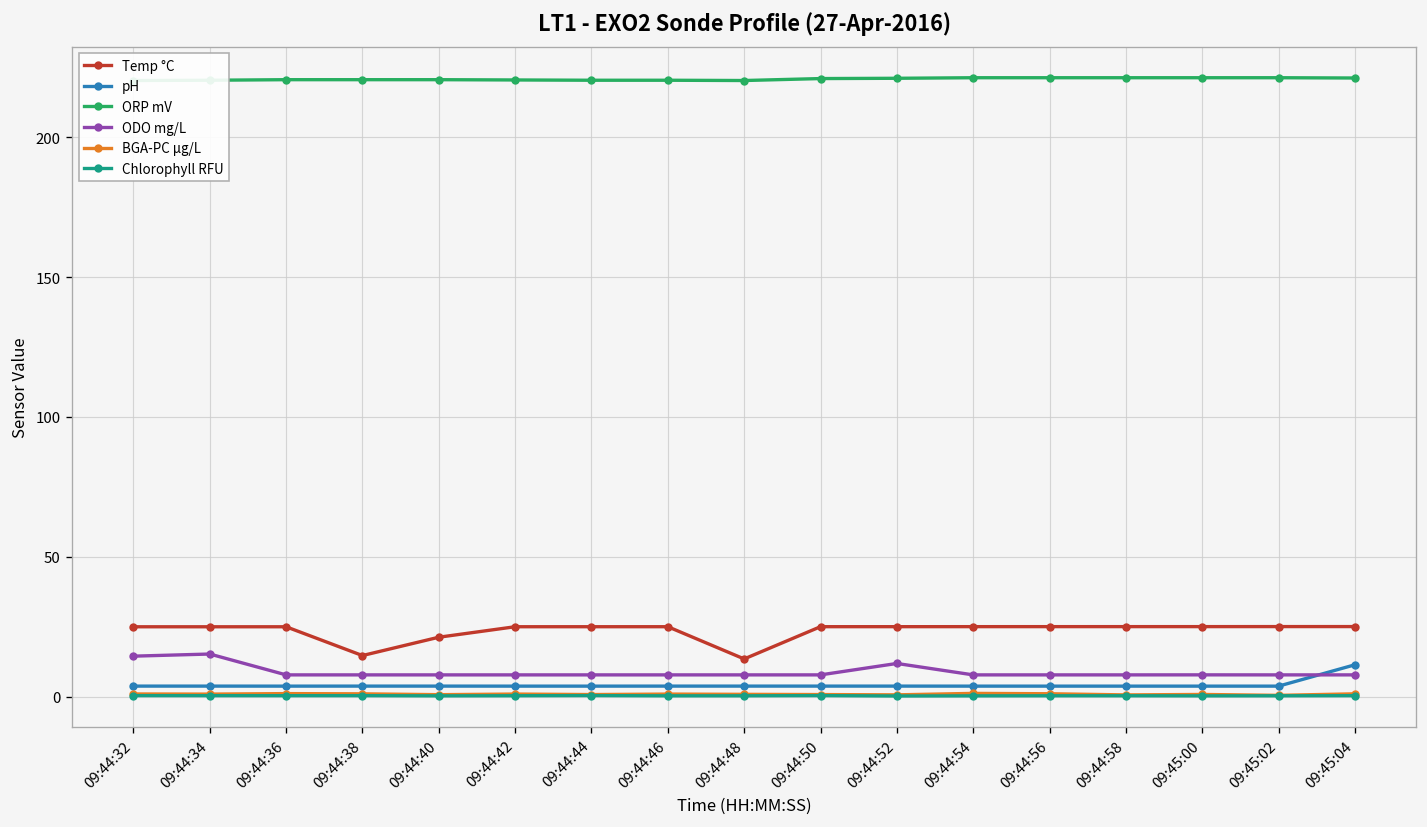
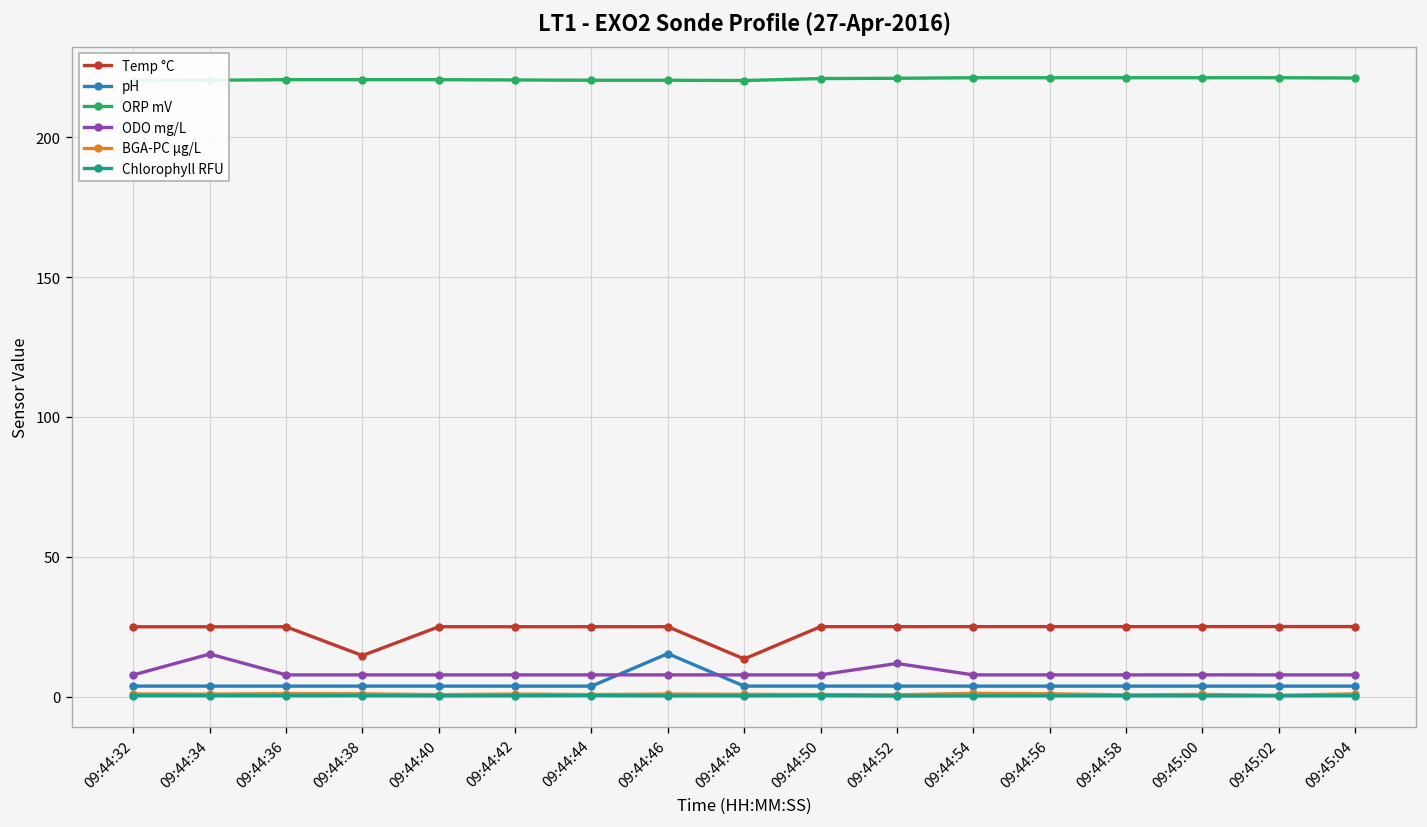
ODO mg/L, 09:44:32: 15 -> 8
Temp °C, 09:44:40: 21 -> 25
pH, 09:44:46: 4 -> 15
pH, 09:45:04: 11 -> 4
